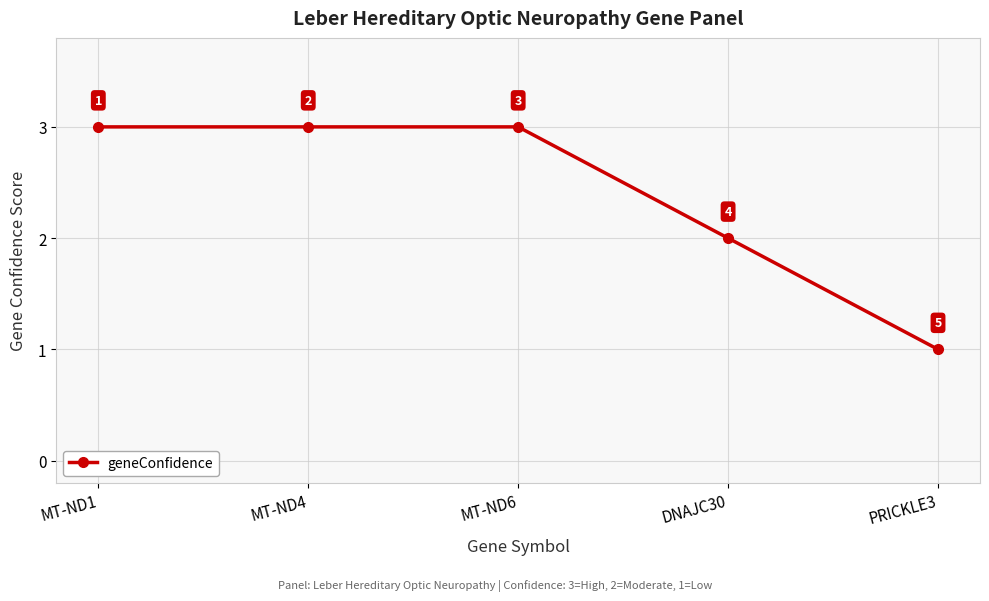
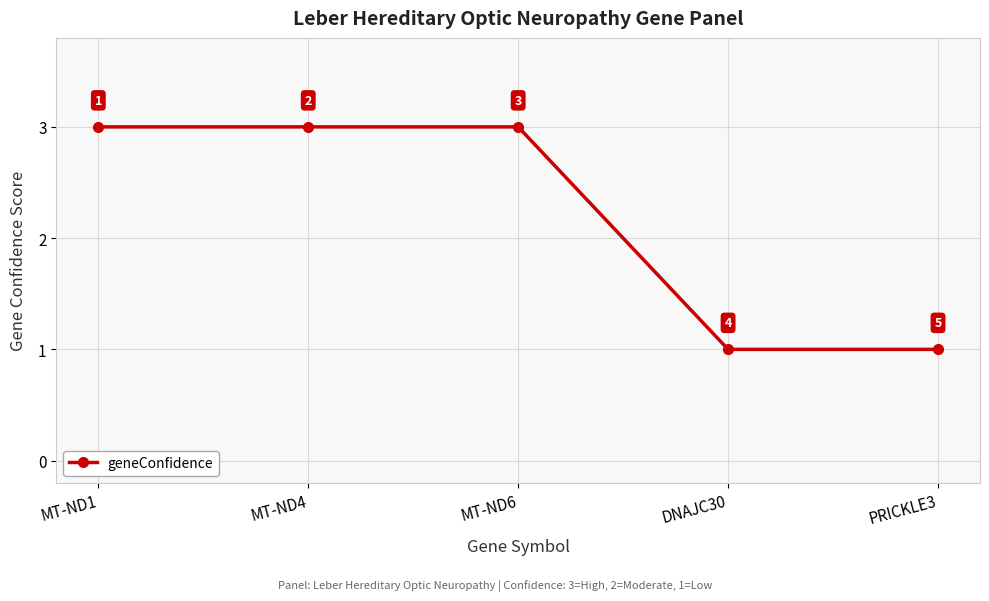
DNAJC30: 2 -> 1
